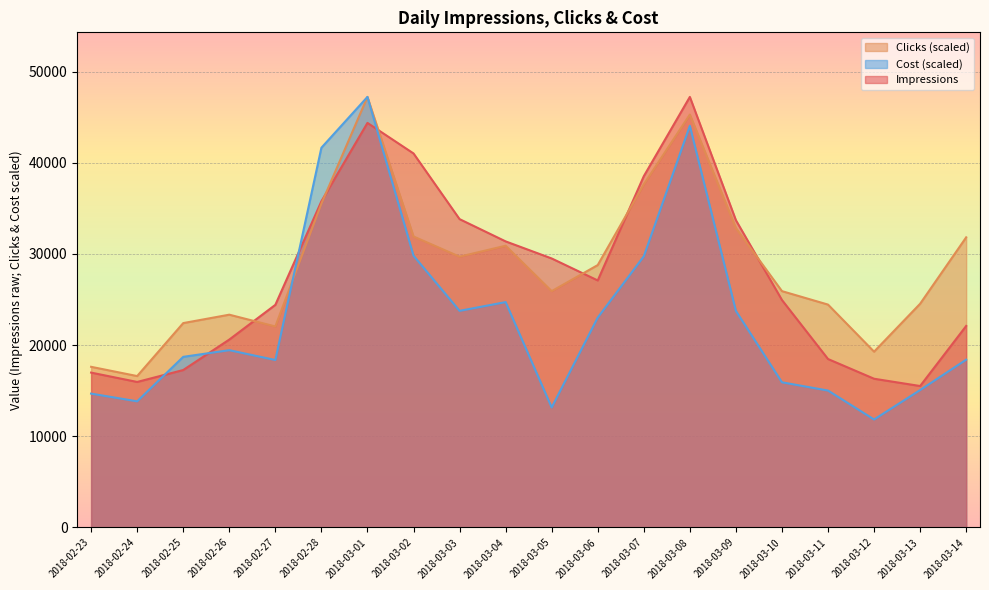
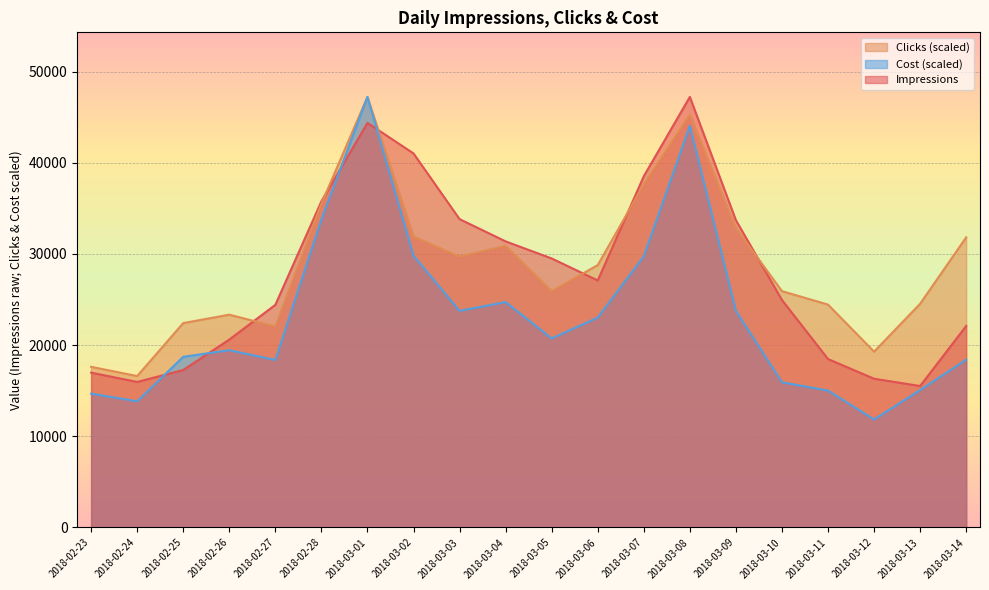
Cost (scaled), 2018-02-28: 42000 -> 34000
Cost (scaled), 2018-03-05: 13000 -> 21000
